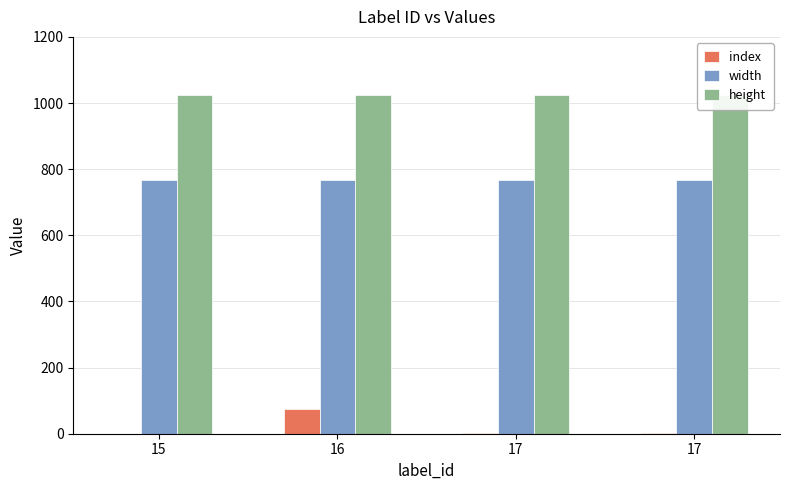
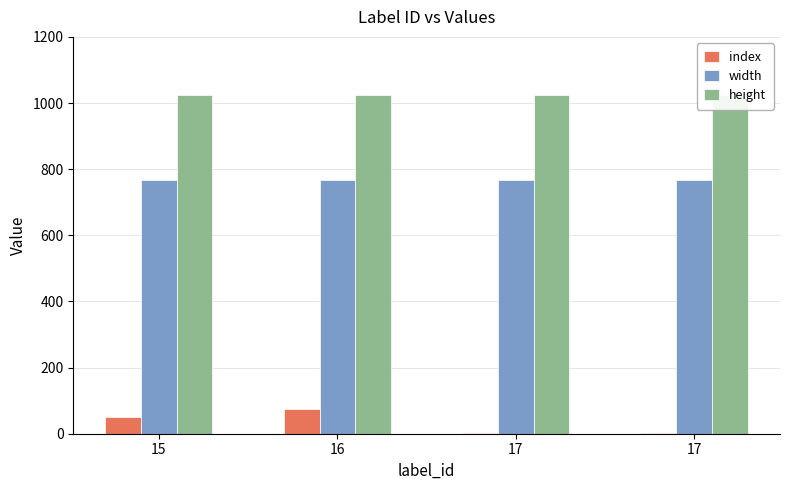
index, 15: 0 -> 50
